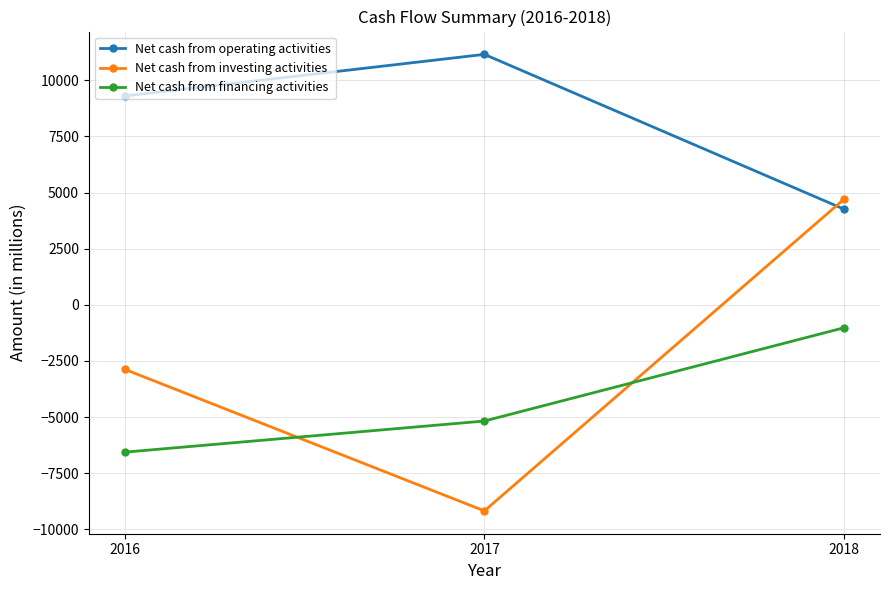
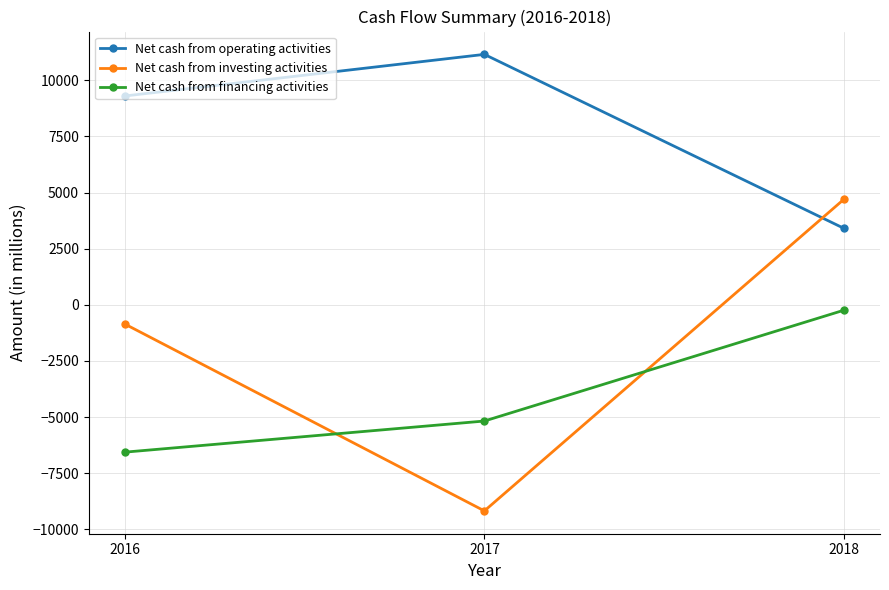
Net cash from investing activities, 2016: -2900 -> -900
Net cash from operating activities, 2018: 4300 -> 3400
Net cash from financing activities, 2018: -1000 -> -200
